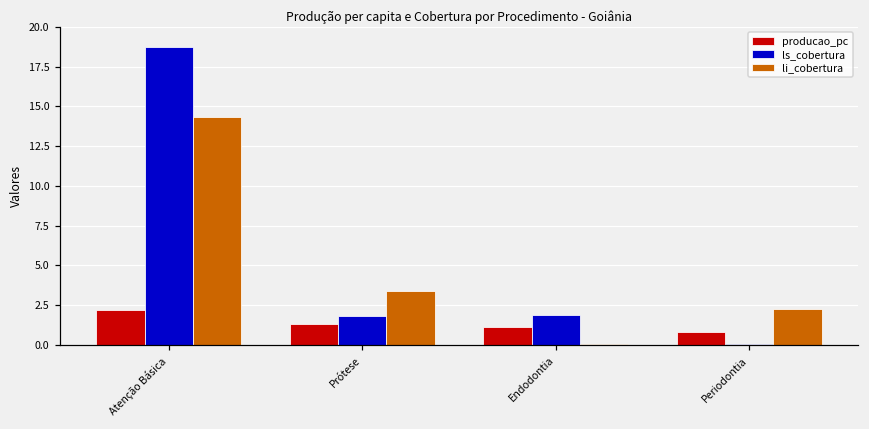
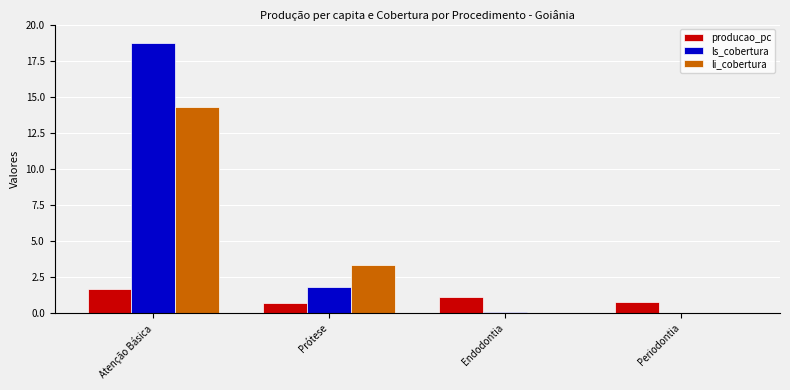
producao_pc, Atenção Básica: 2.2 -> 1.7
producao_pc, Prótese: 1.3 -> 0.7
ls_cobertura, Endodontia: 1.9 -> 0.1
li_cobertura, Periodontia: 2.2 -> 0.0
